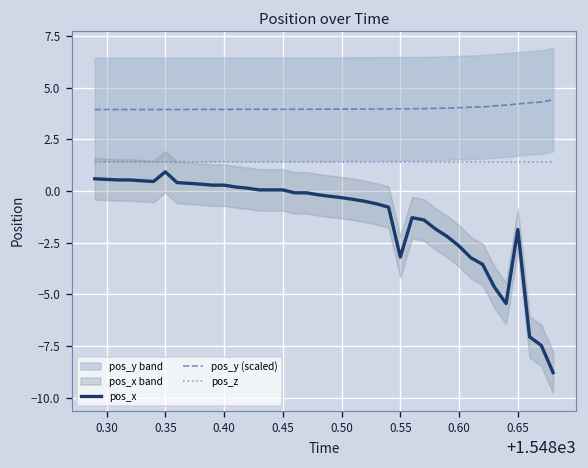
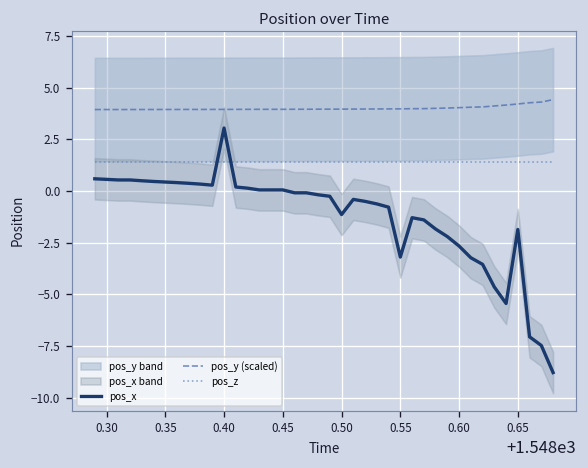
pos_x, 0.35: 0.9 -> 0.4
pos_x, 0.40: 0.3 -> 3.0
pos_x, 0.50: -0.3 -> -1.1
